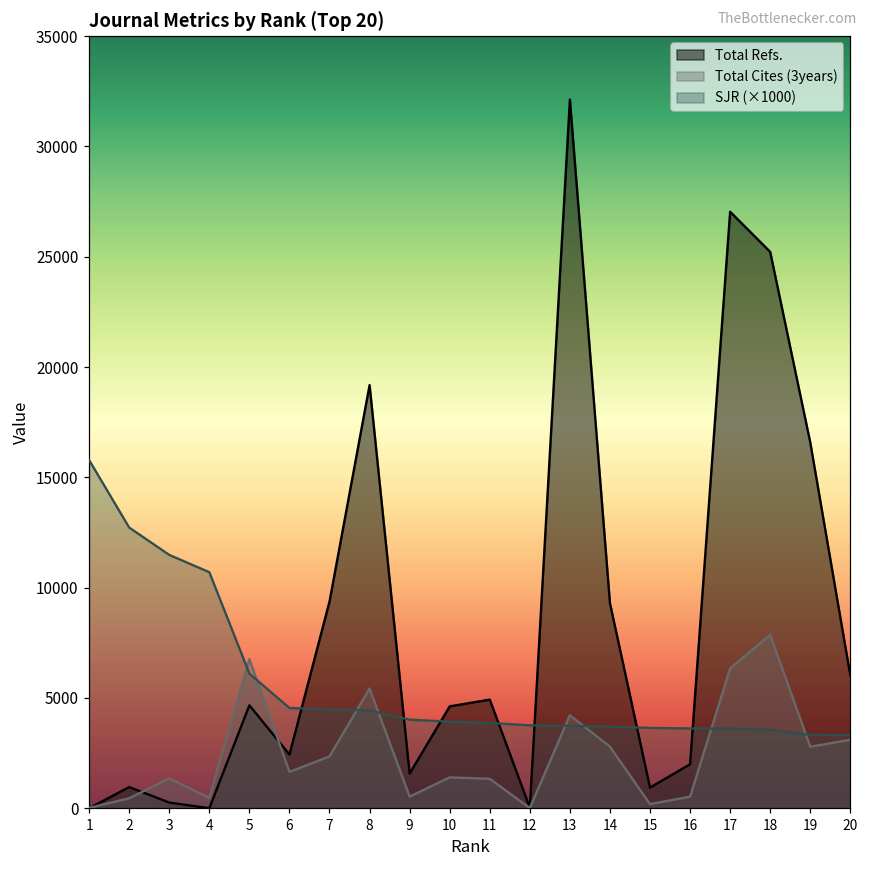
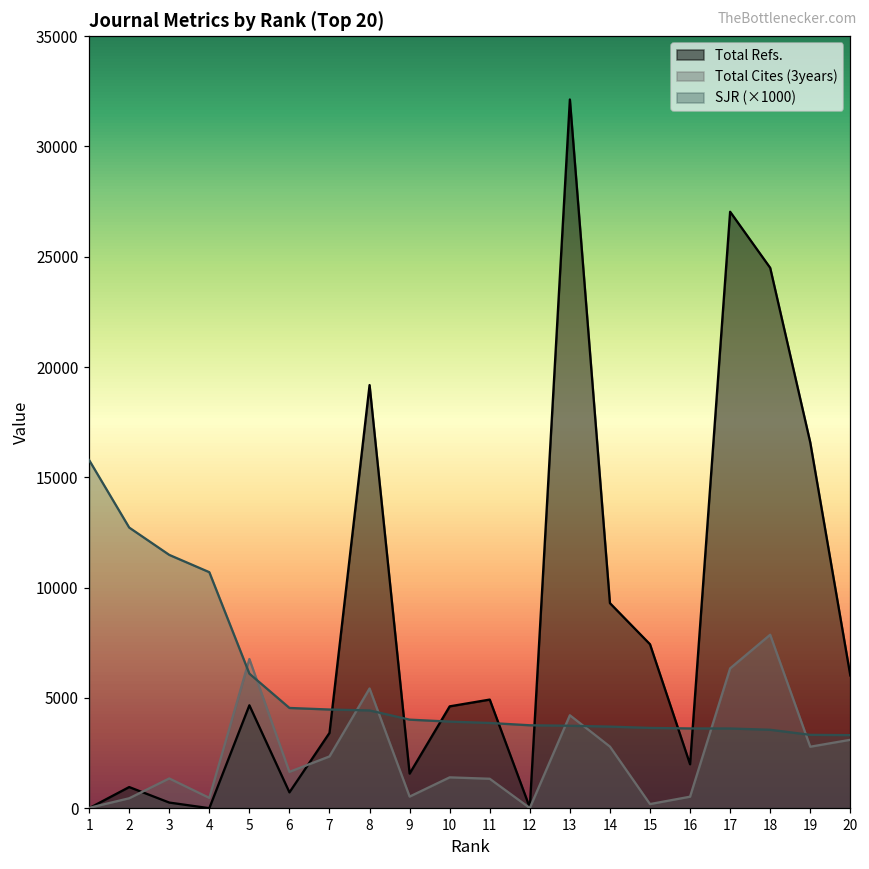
Total Refs., 6: 2400 -> 700
Total Refs., 7: 9400 -> 3400
Total Refs., 15: 900 -> 7400
Total Refs., 18: 25200 -> 24500
